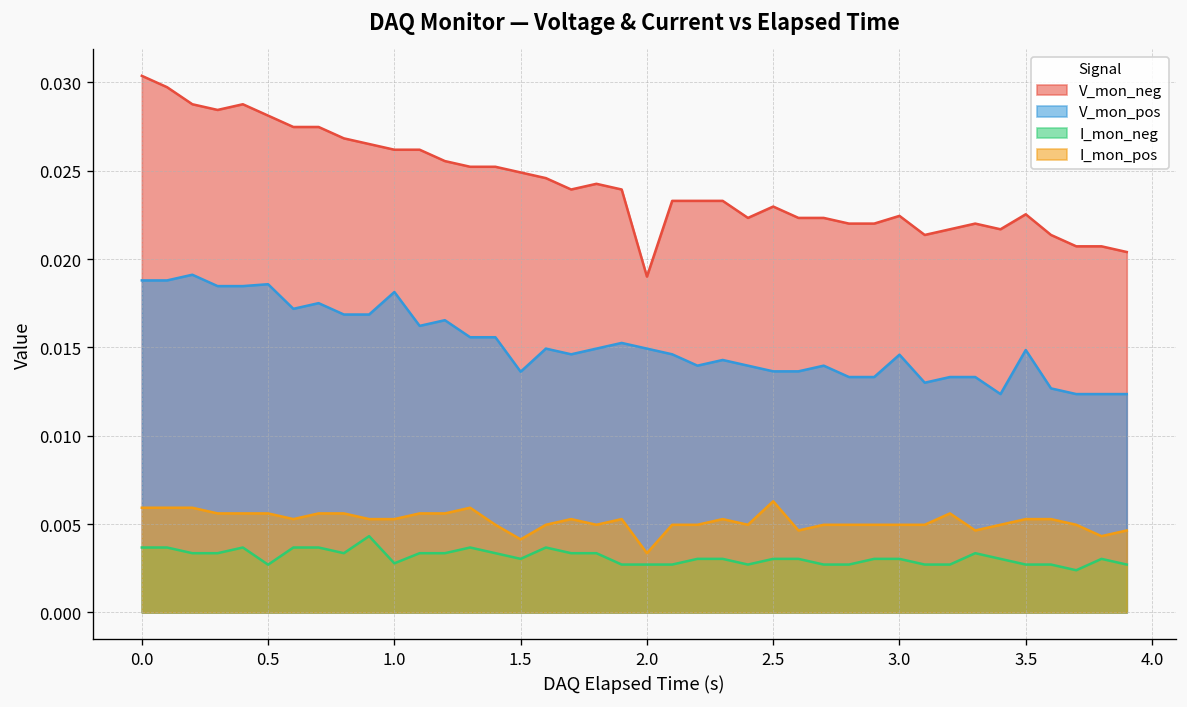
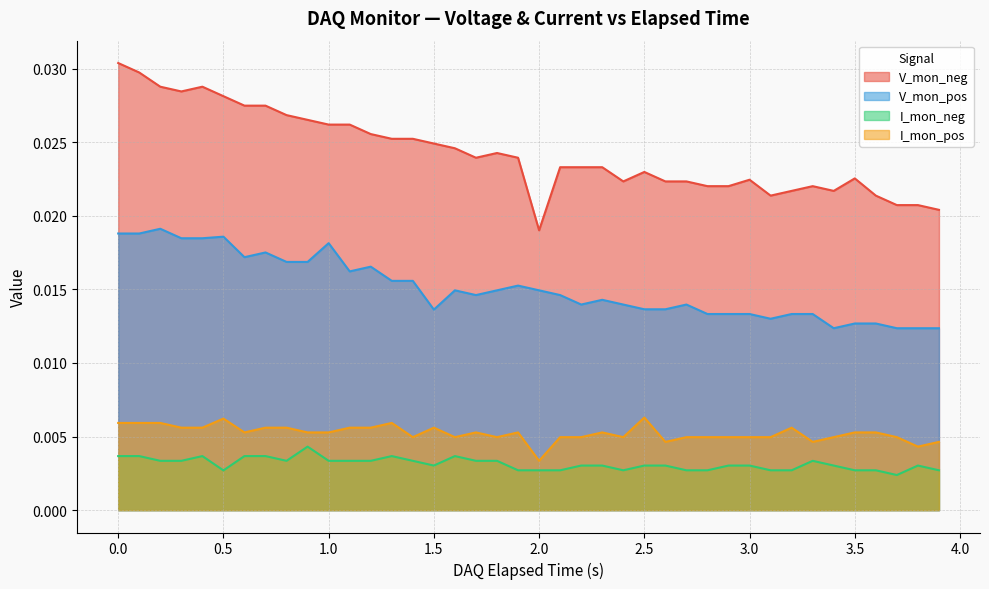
I_mon_pos, 0.5: 0.0056 -> 0.0062
I_mon_neg, 1.0: 0.0028 -> 0.0034
I_mon_pos, 1.5: 0.0041 -> 0.0056
V_mon_pos, 3.0: 0.0146 -> 0.0133
V_mon_pos, 3.5: 0.0149 -> 0.0127
